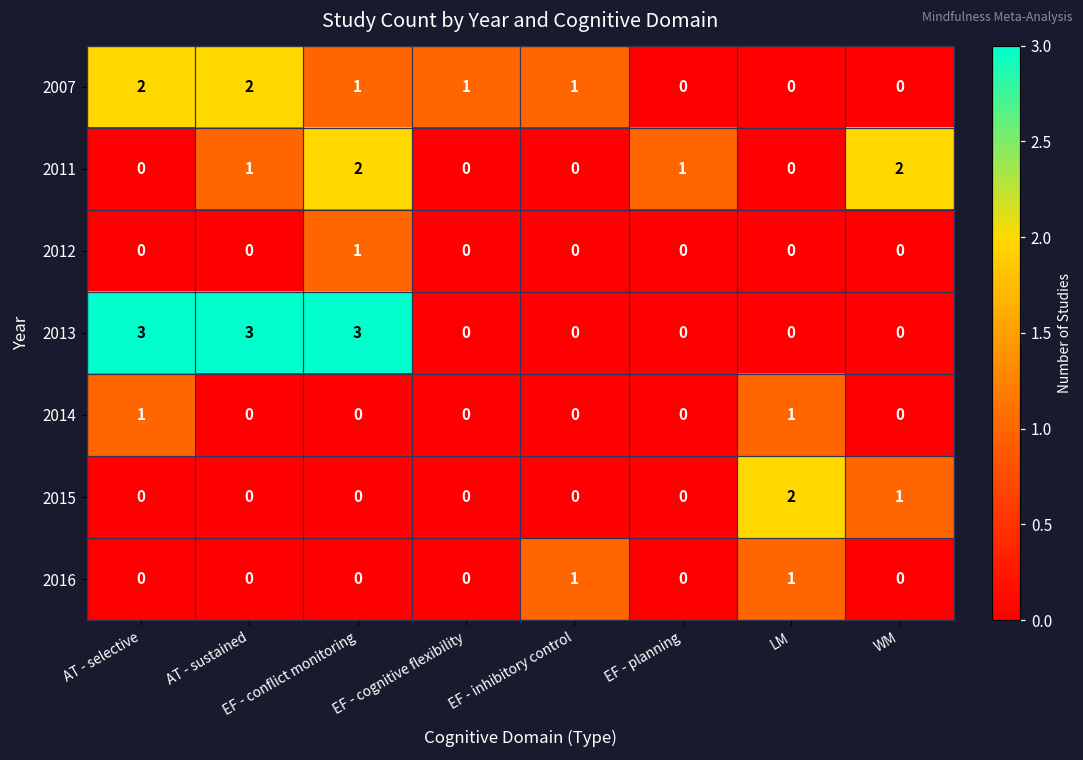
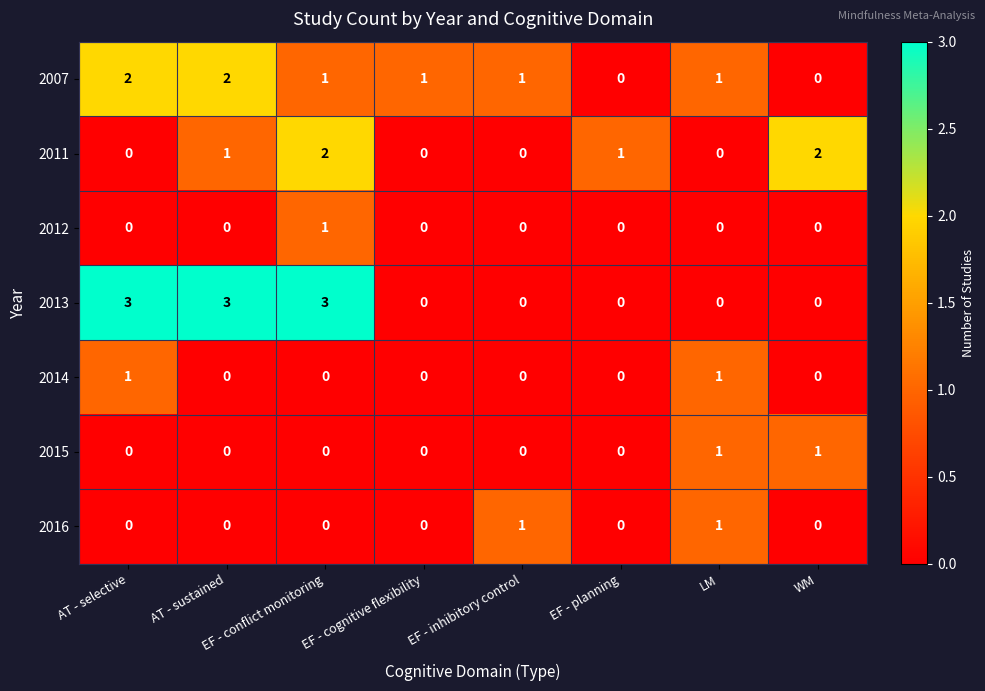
2007, LM: 0 -> 1
2015, LM: 2 -> 1
